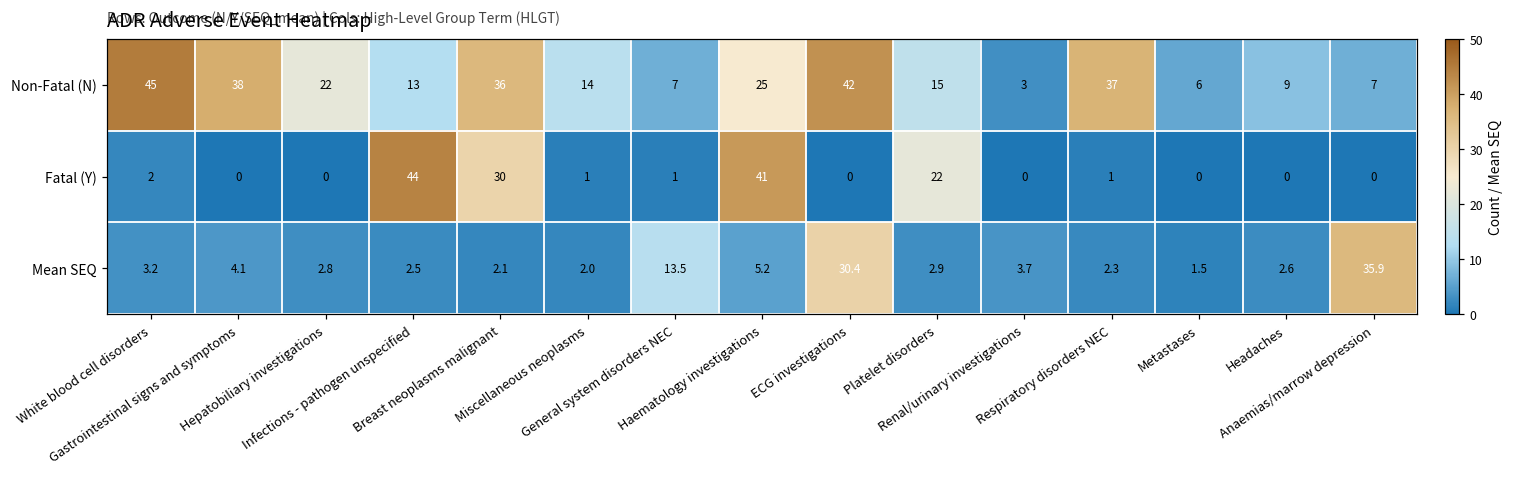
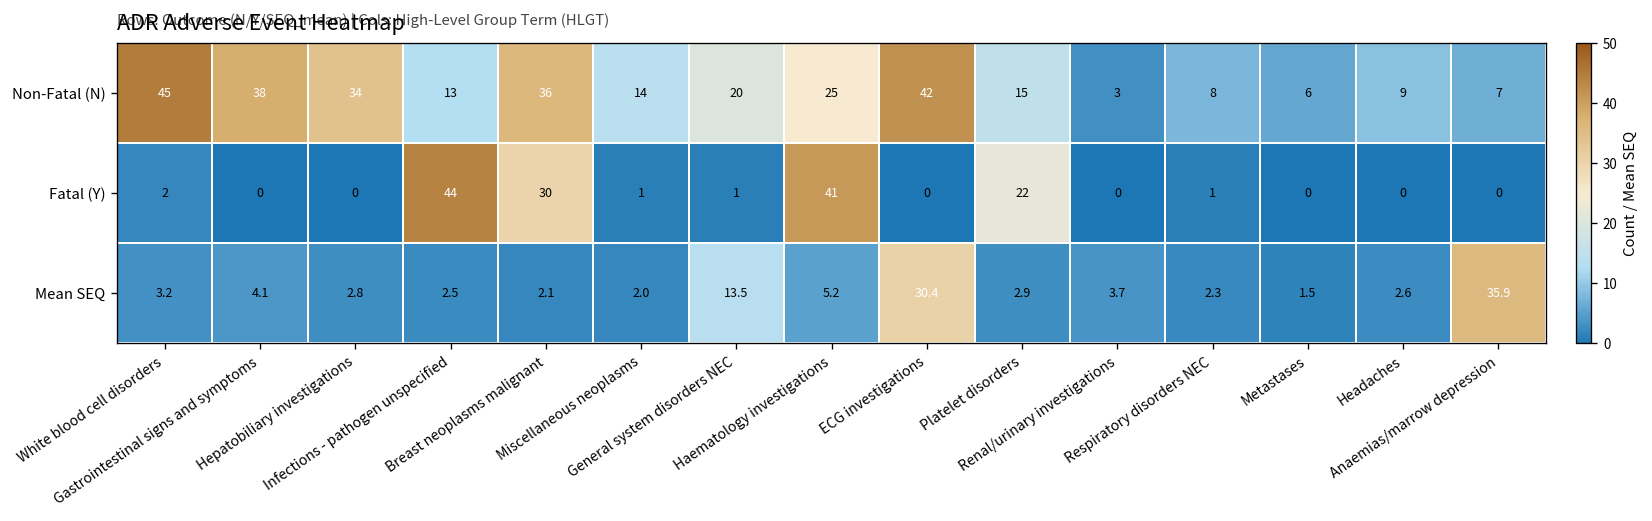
Non-Fatal (N), Hepatobiliary investigations: 22 -> 34
Non-Fatal (N), General system disorders NEC: 7 -> 20
Non-Fatal (N), Respiratory disorders NEC: 37 -> 8
